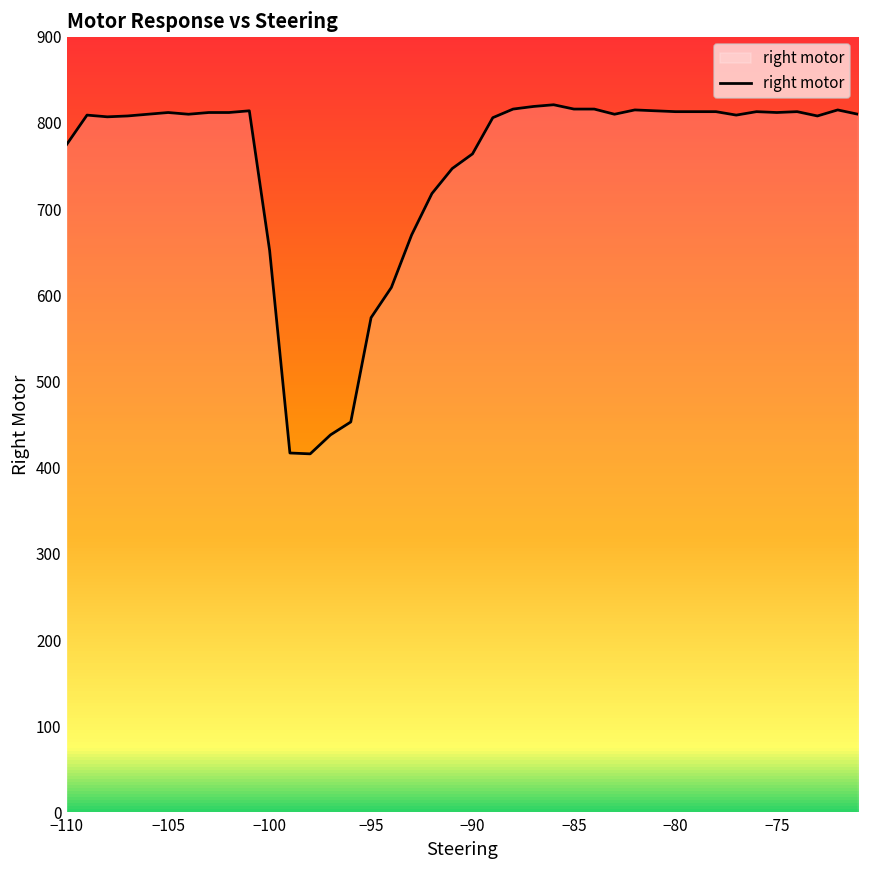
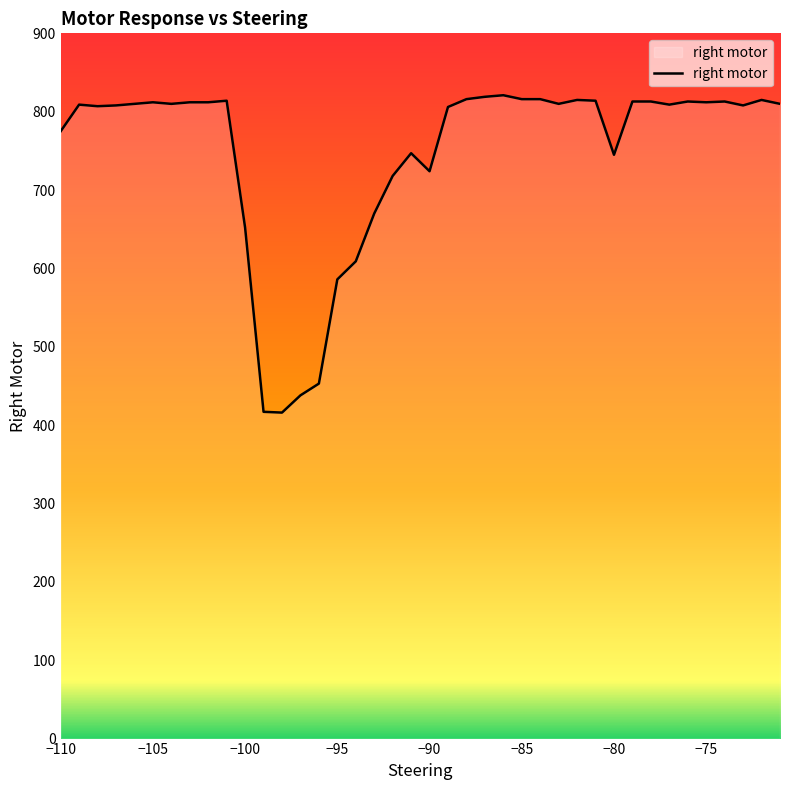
−95: 570 -> 590
−90: 760 -> 720
−80: 810 -> 750
